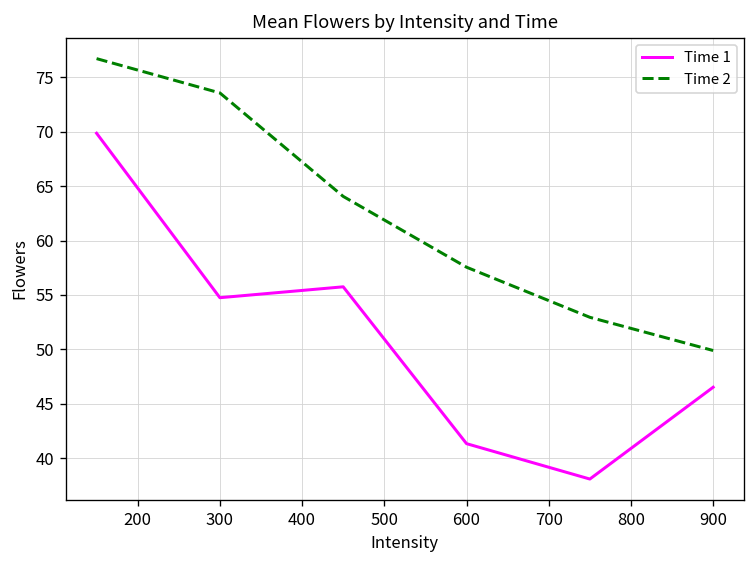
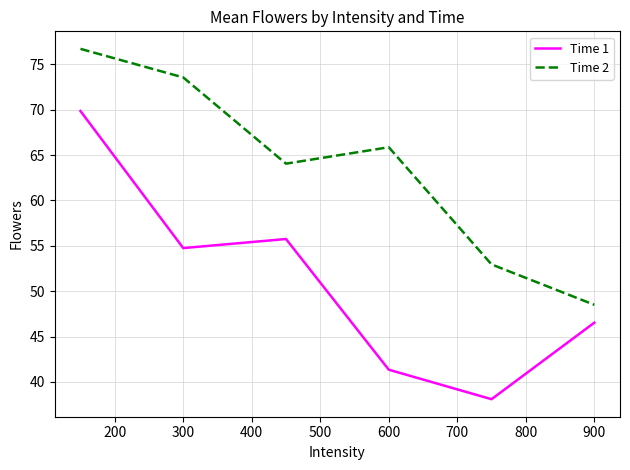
Time 2, 600: 58 -> 66
Time 2, 900: 50 -> 49
